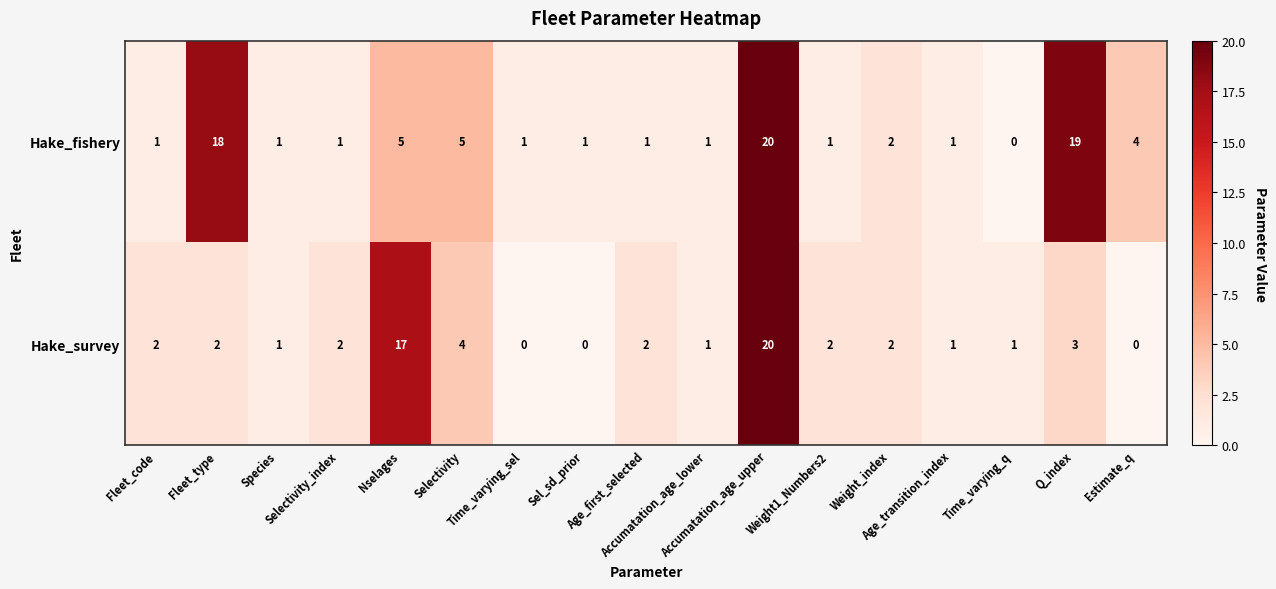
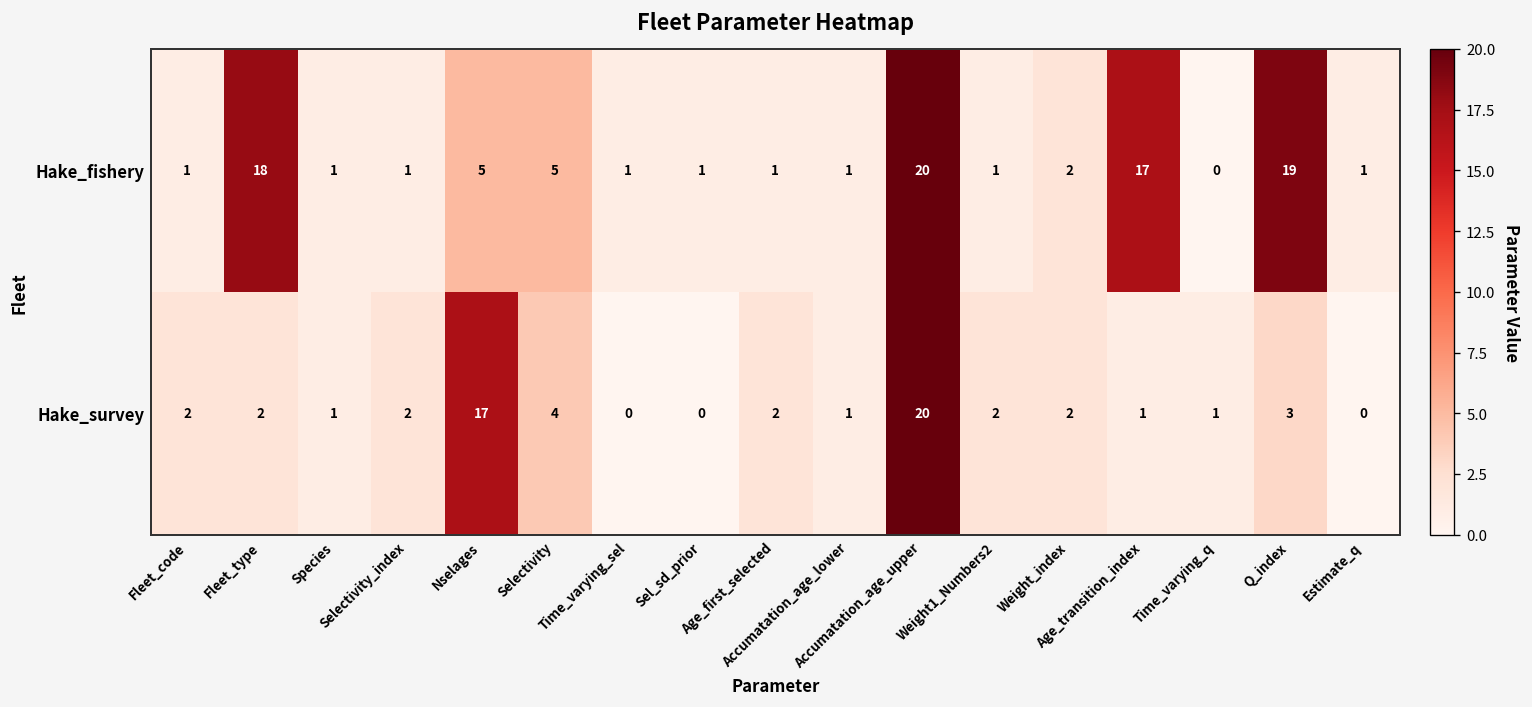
Hake_fishery, Age_transition_index: 1 -> 17
Hake_fishery, Estimate_q: 4 -> 1
